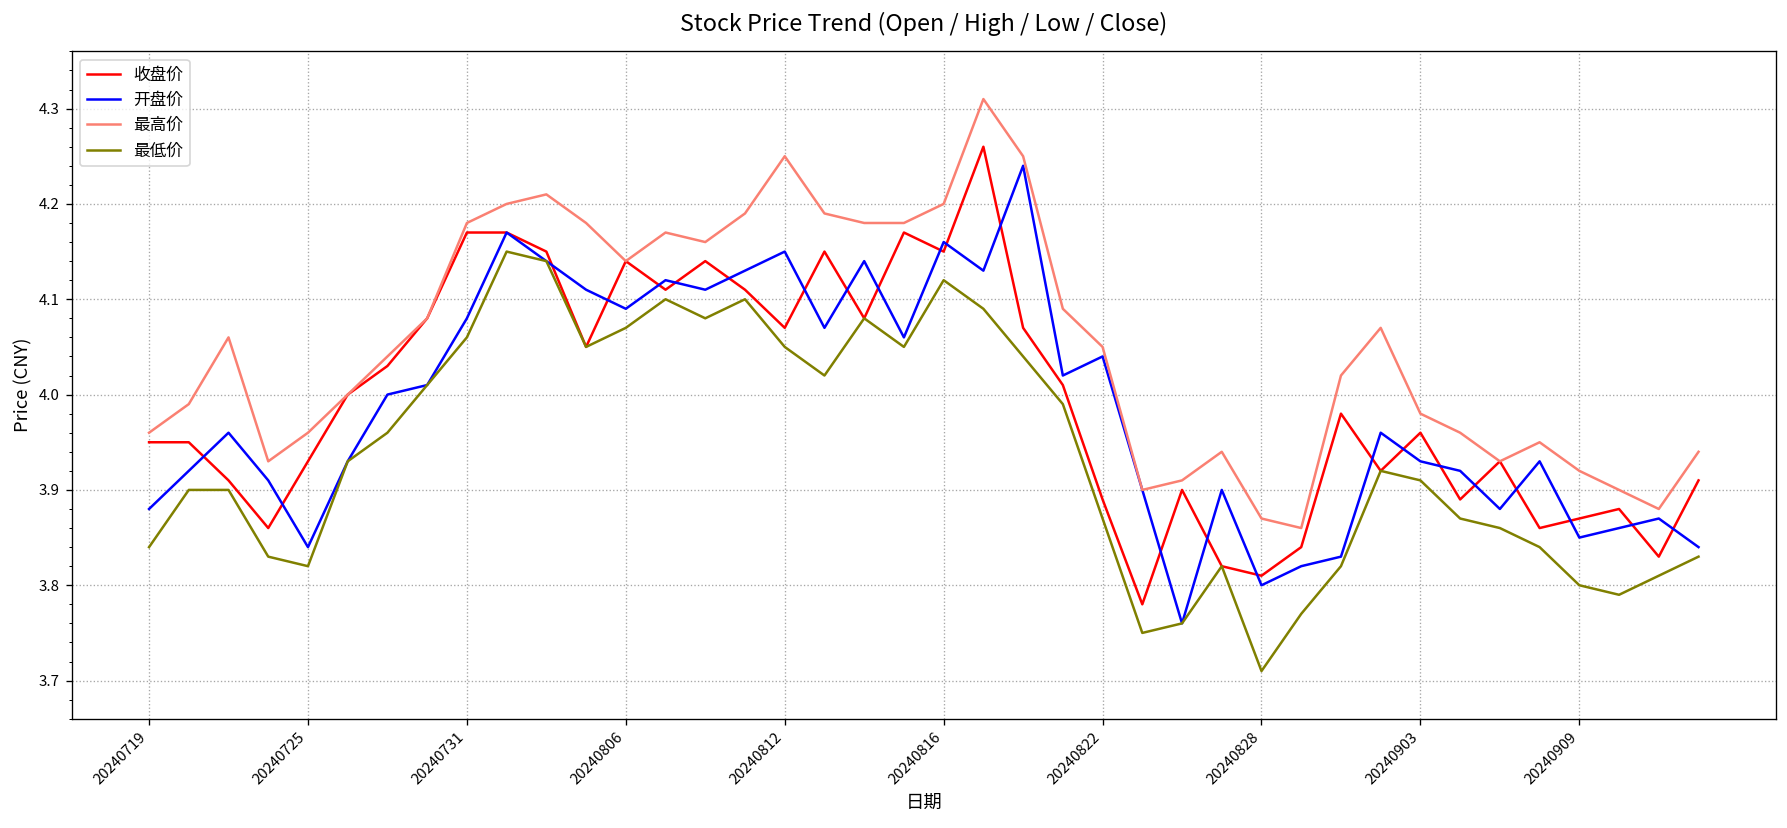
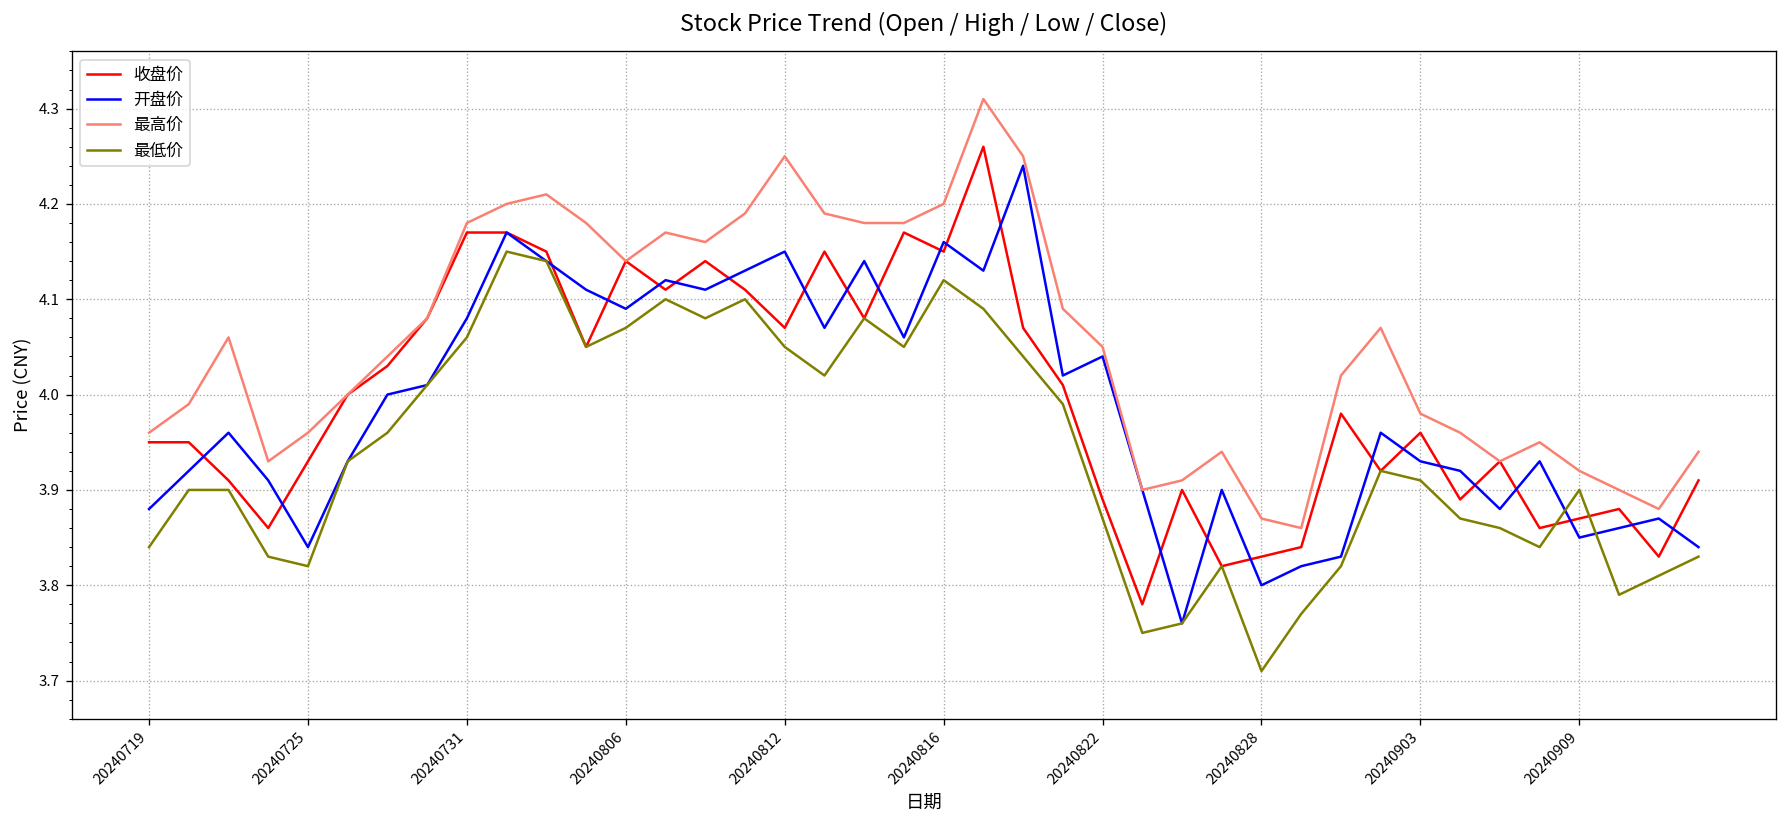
收盘价, 20240828: 3.81 -> 3.83
最低价, 20240909: 3.8 -> 3.9
